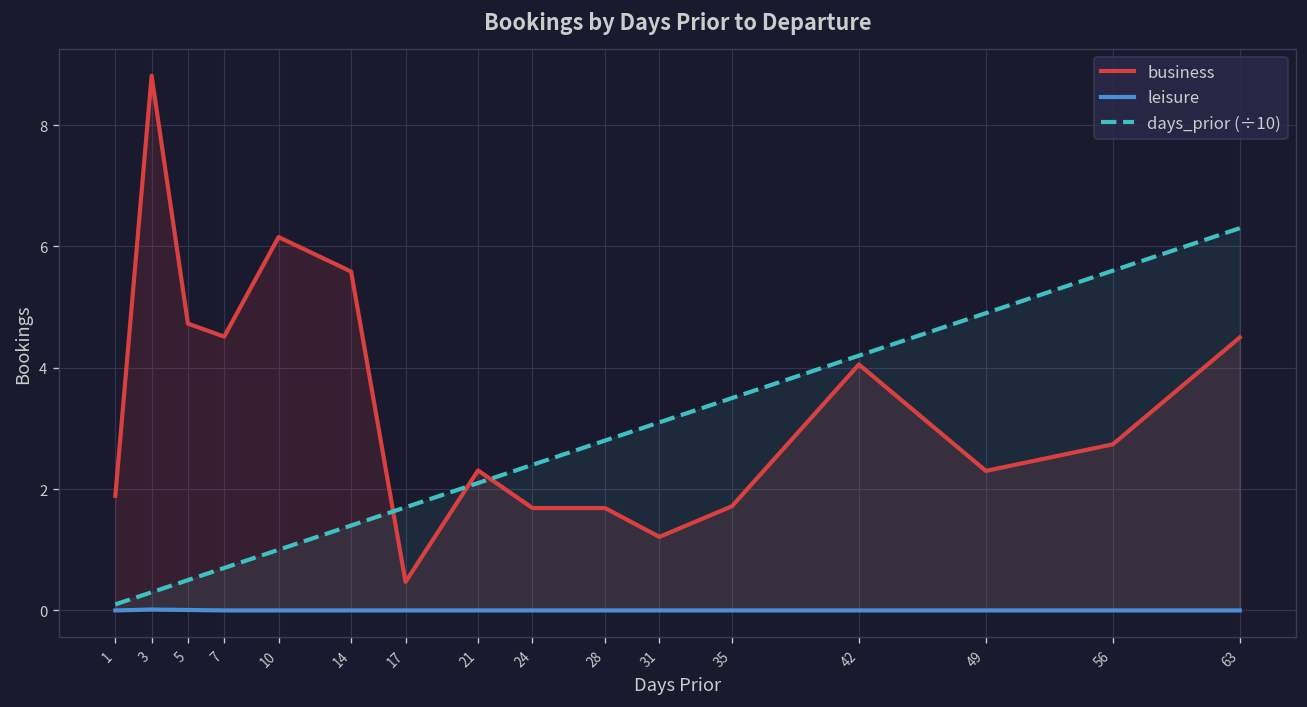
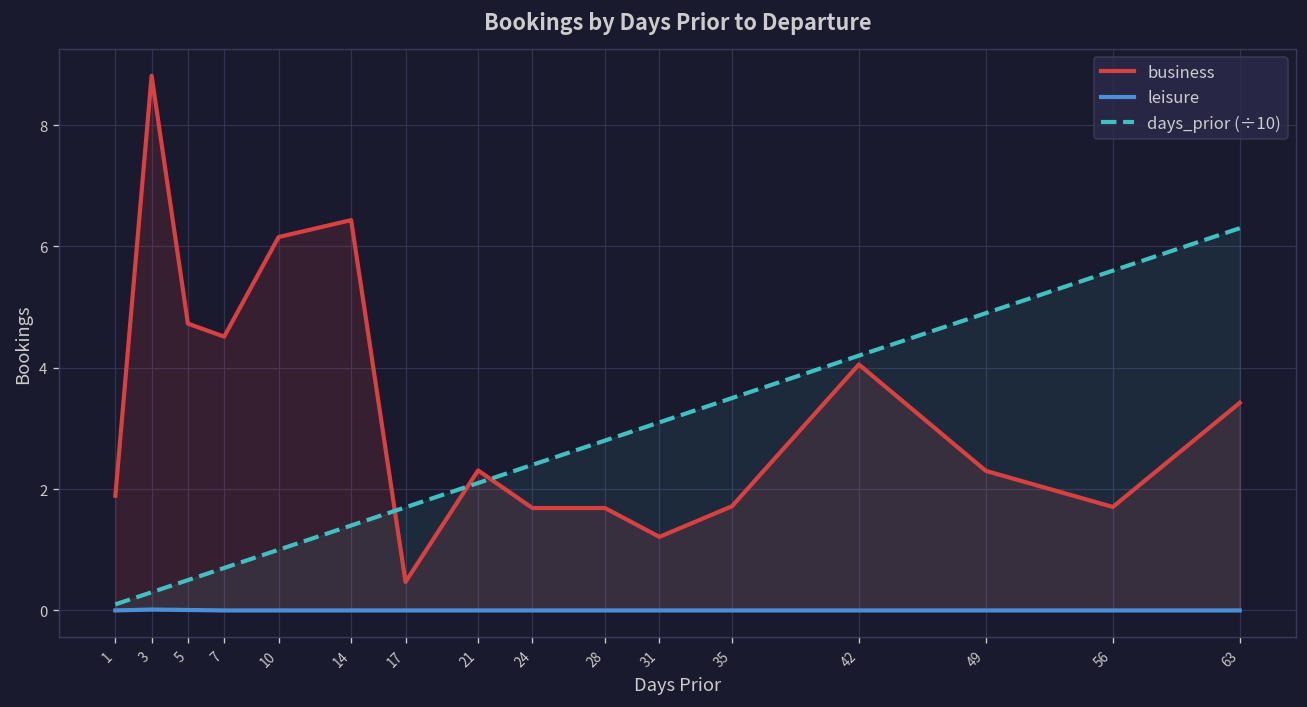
business, 14: 5.6 -> 6.4
business, 56: 2.7 -> 1.7
business, 63: 4.5 -> 3.4
